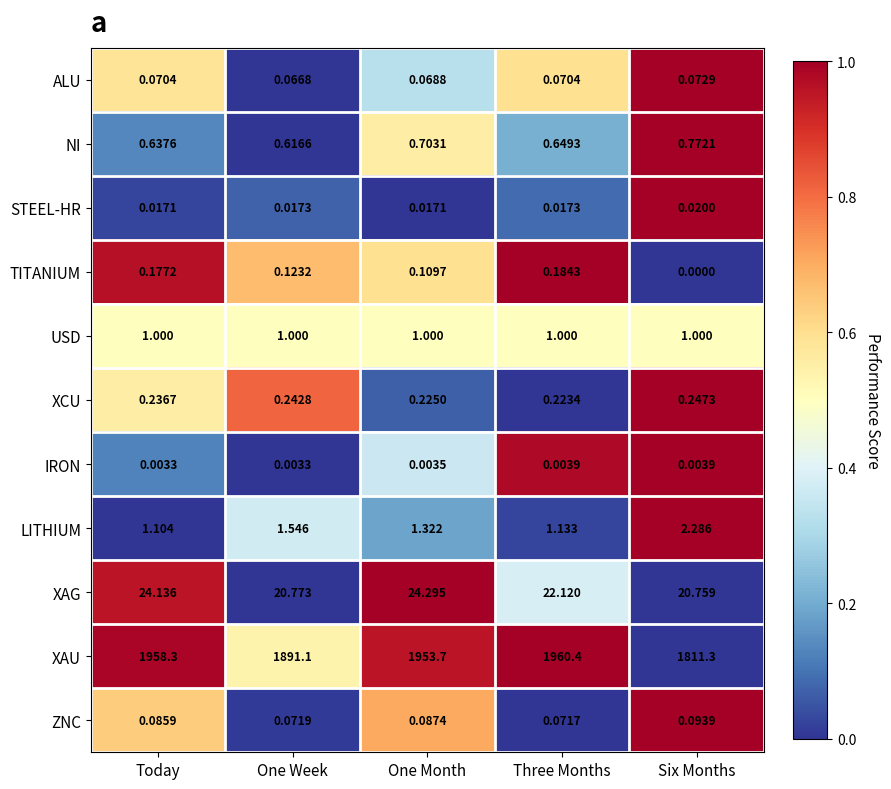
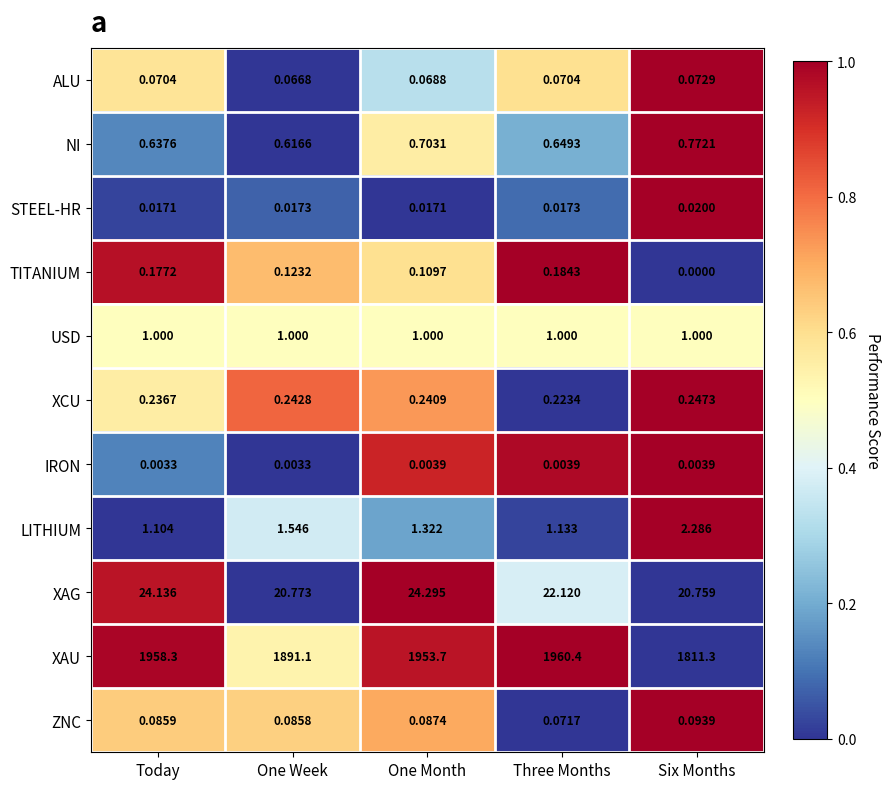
XCU, One Month: 0.2250 -> 0.2409
IRON, One Month: 0.0035 -> 0.0039
ZNC, One Week: 0.0719 -> 0.0858
